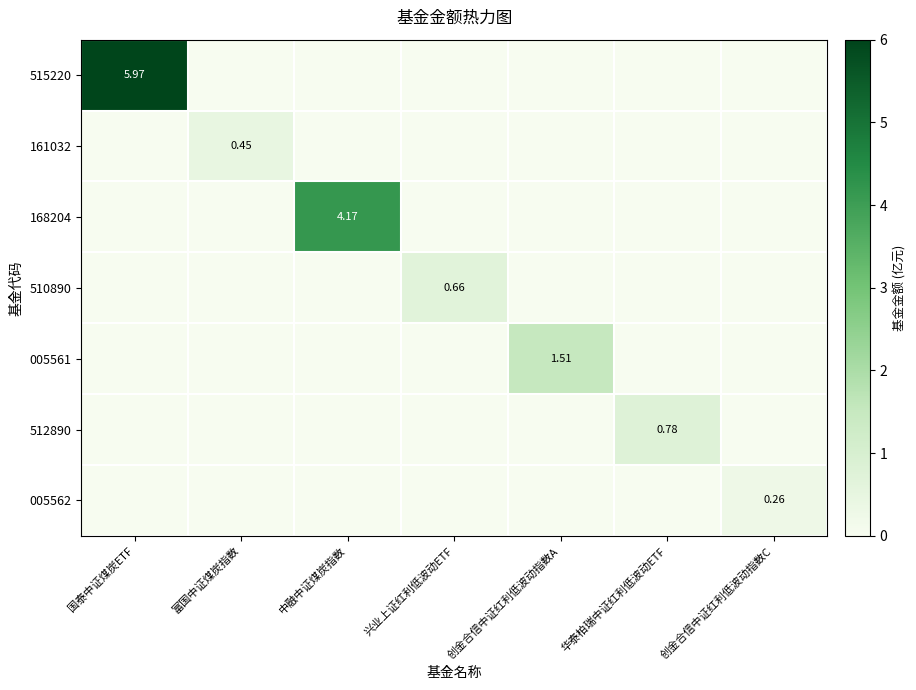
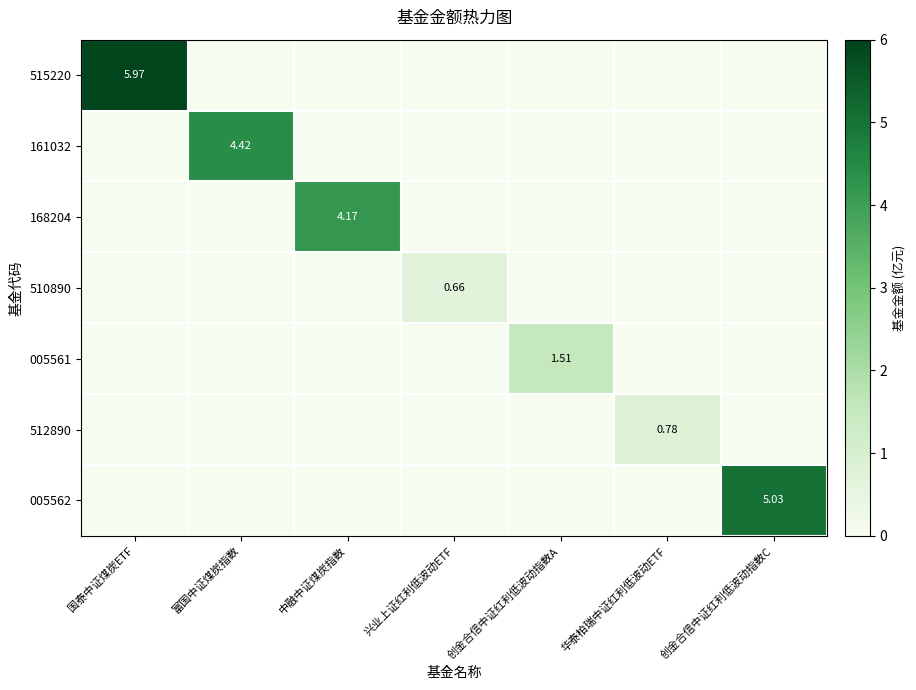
161032, 富国中证煤炭指数: 0.45 -> 4.42
005562, 创金合信中证红利低波动指数C: 0.26 -> 5.03
